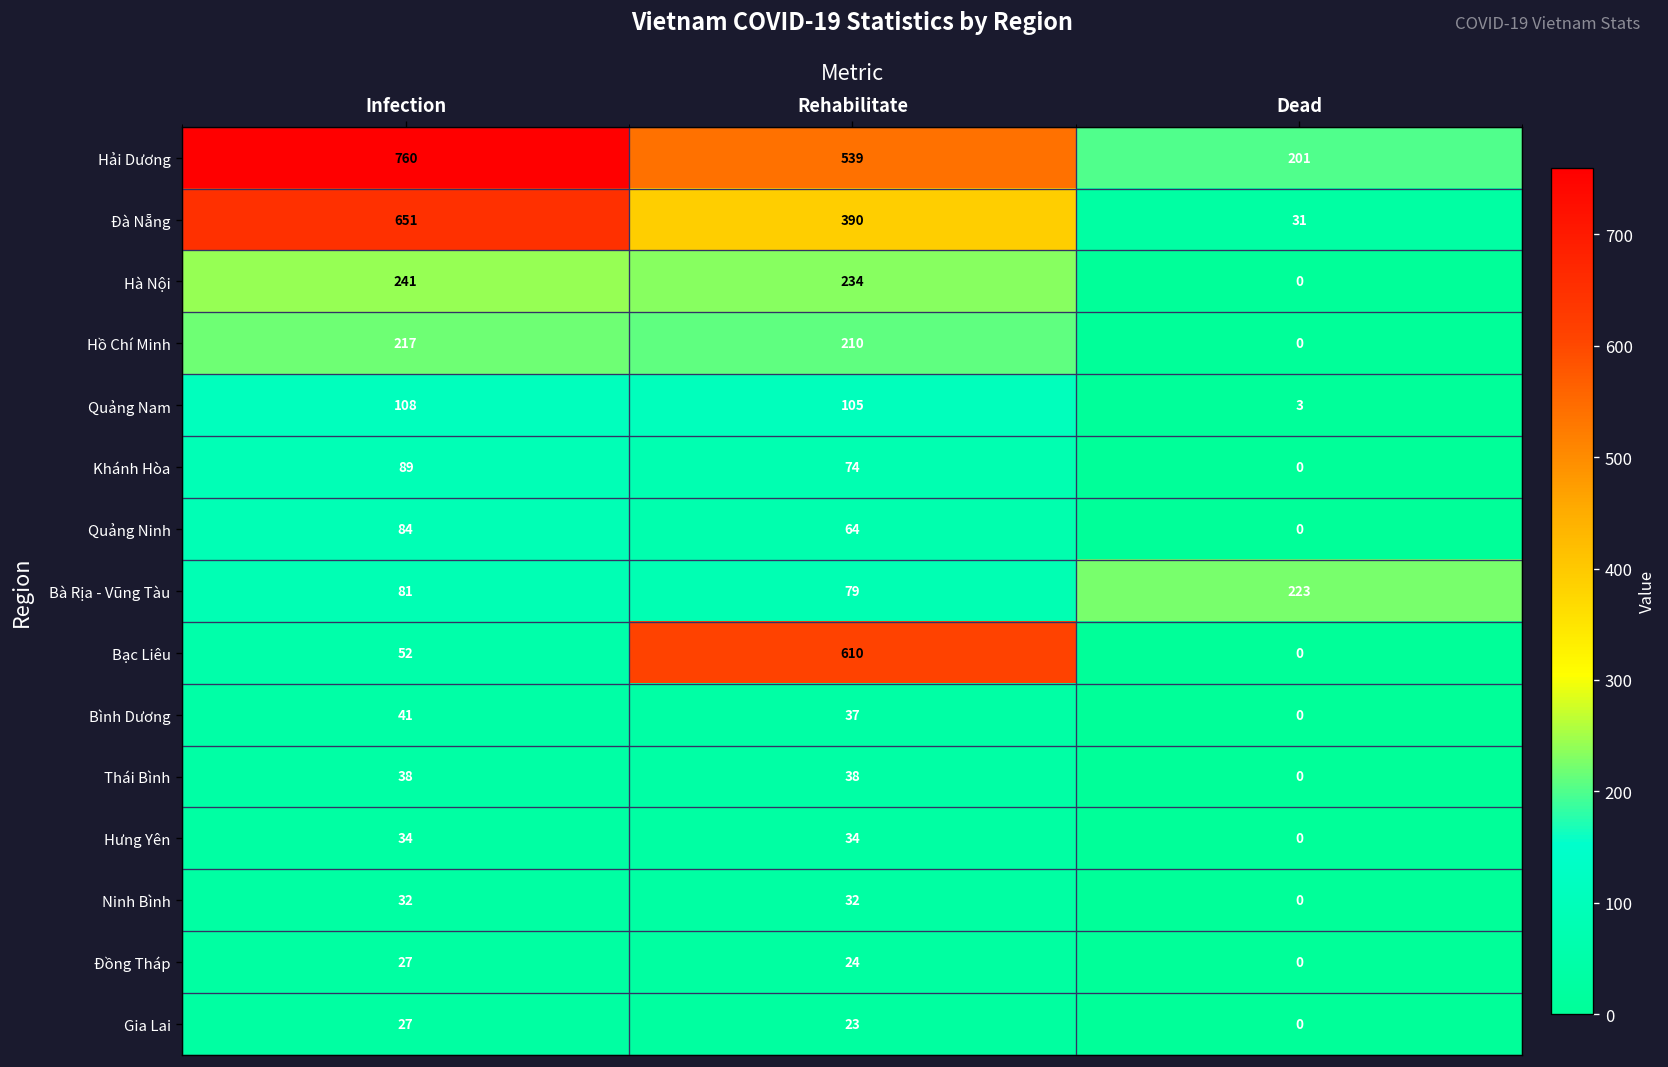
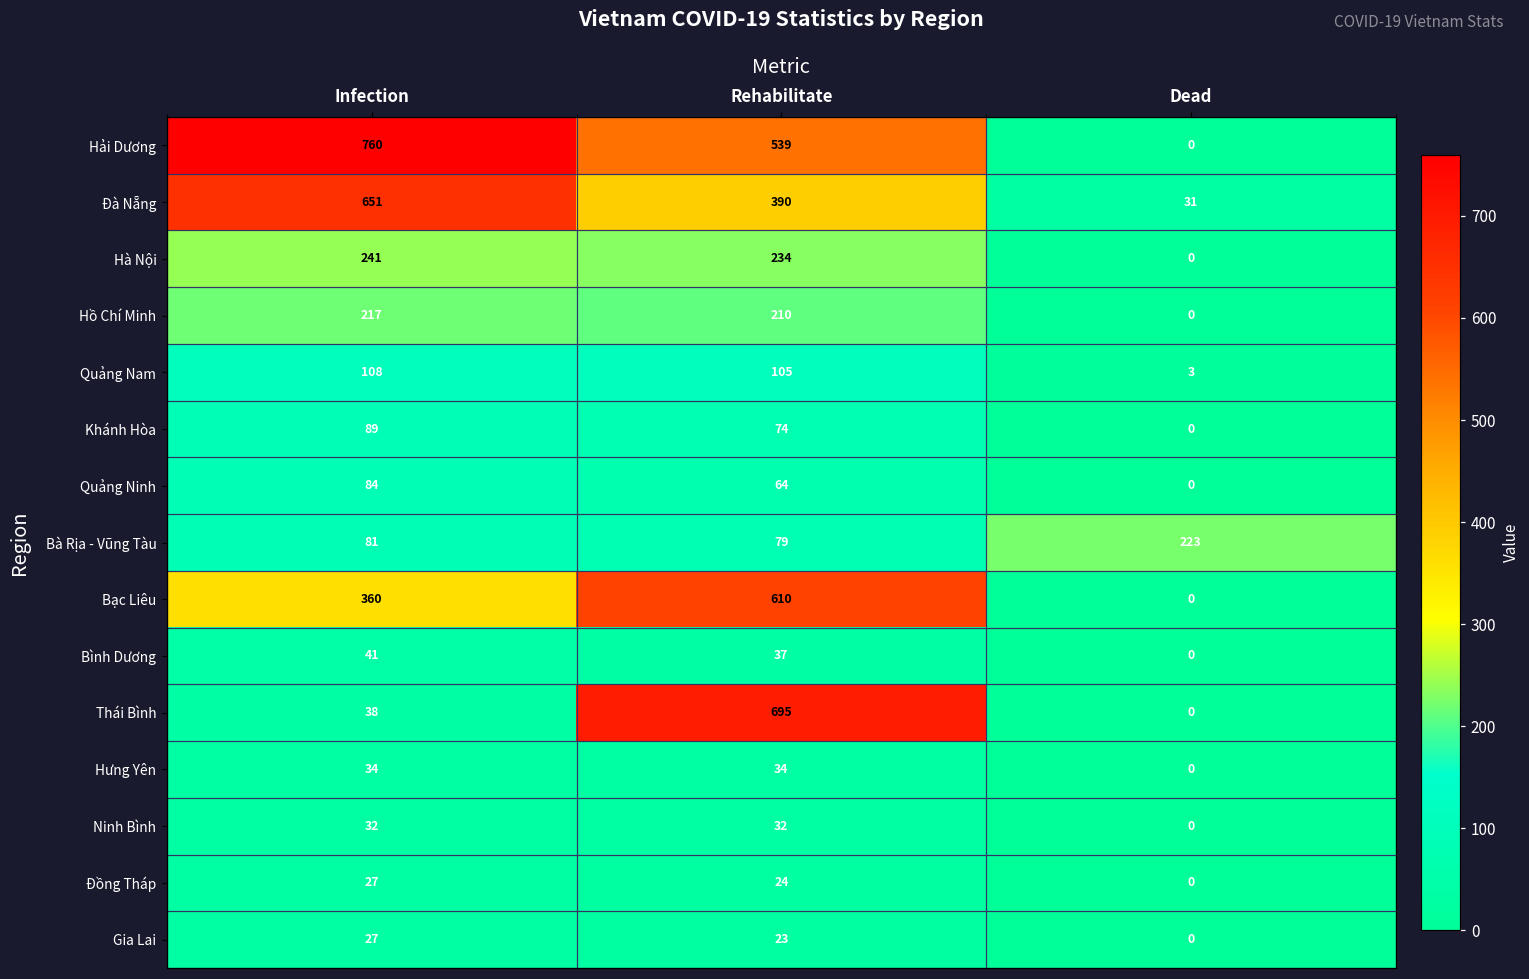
Hải Dương, Dead: 201 -> 0
Bạc Liêu, Infection: 52 -> 360
Thái Bình, Rehabilitate: 38 -> 695
